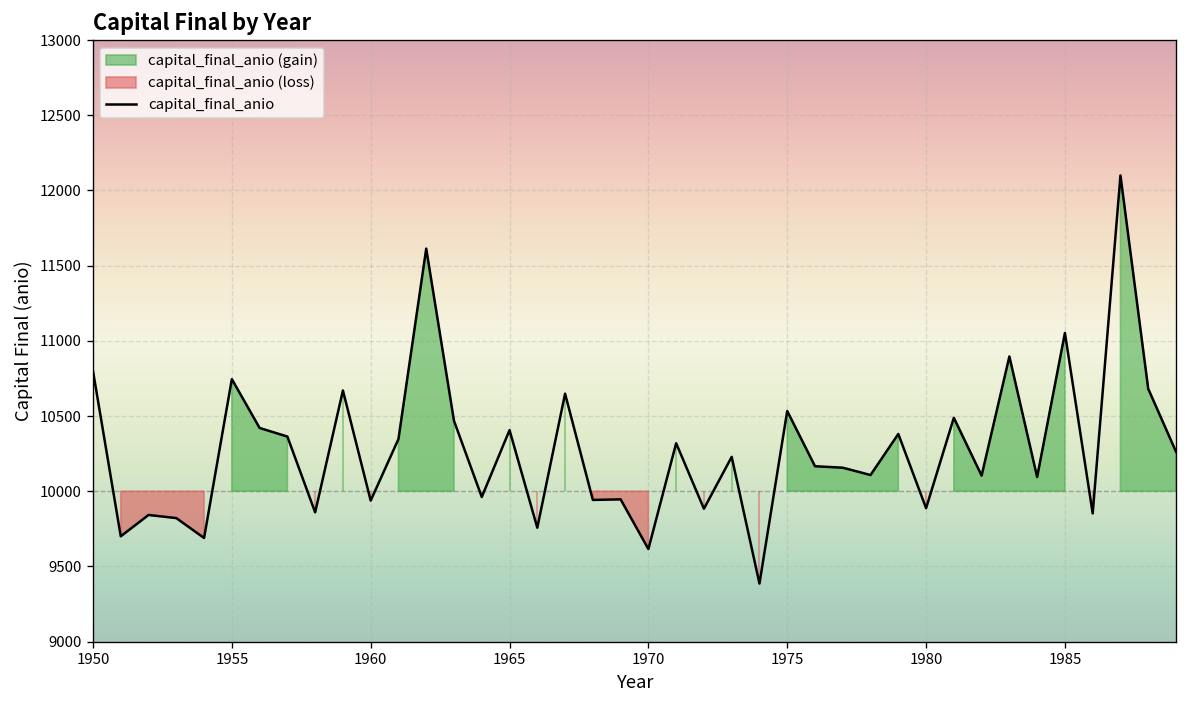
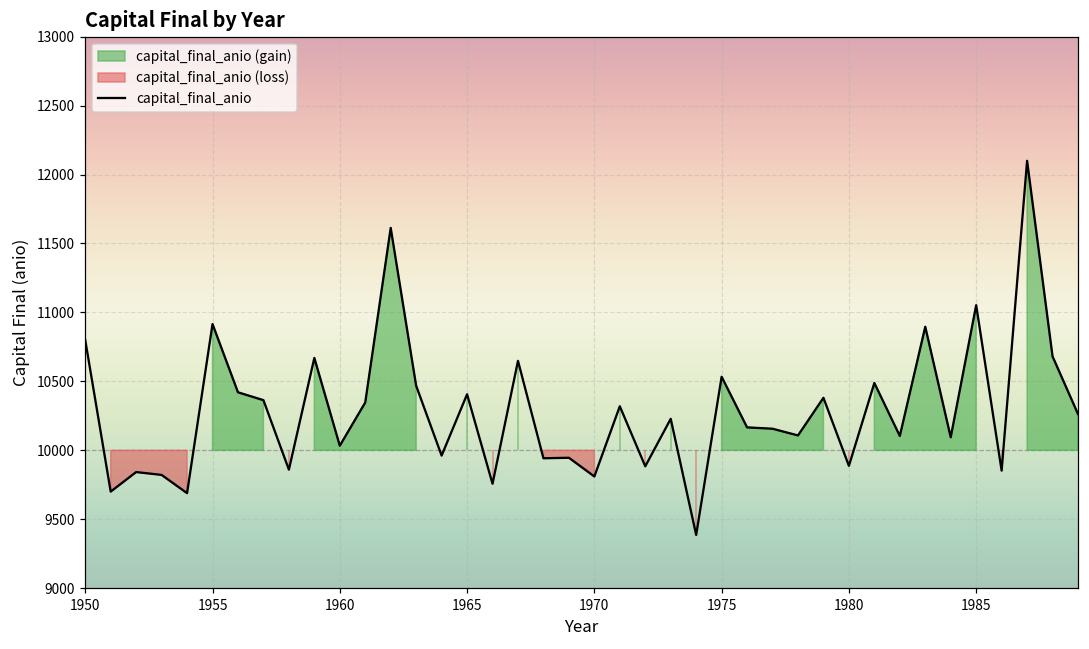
1955: 10750 -> 10920
1960: 9940 -> 10030
1970: 9620 -> 9810
